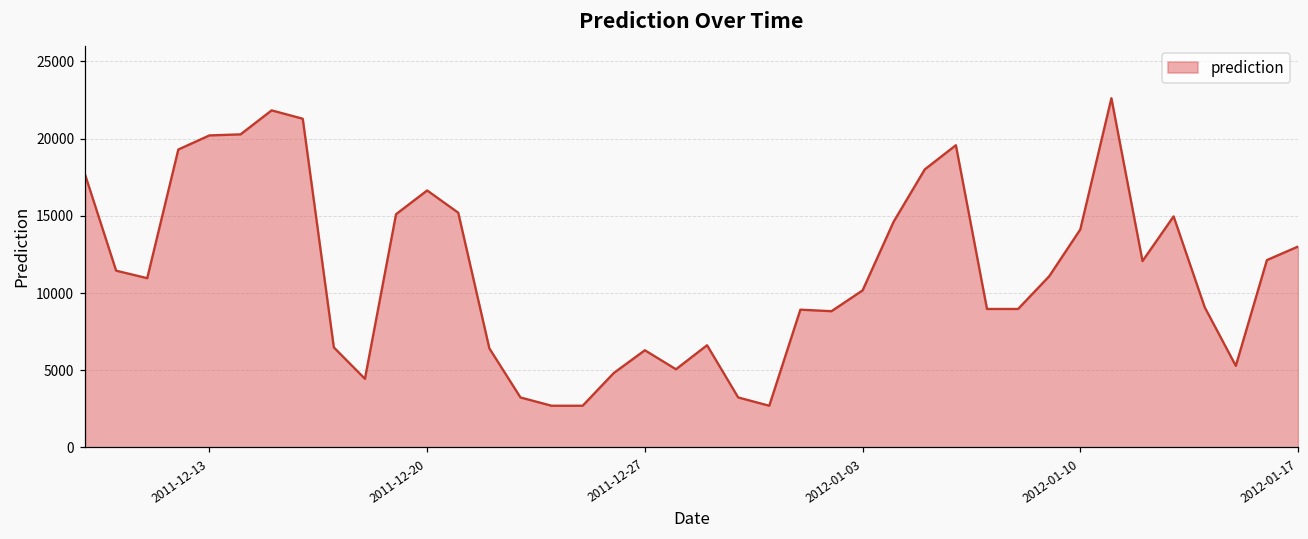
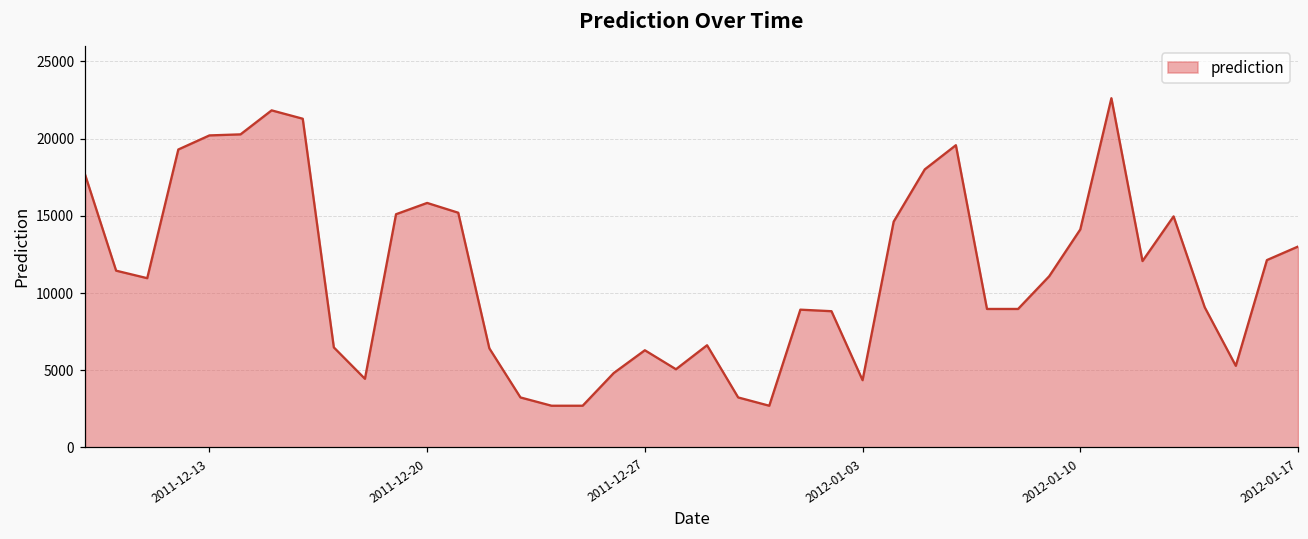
2011-12-20: 16600 -> 15800
2012-01-03: 10200 -> 4400
